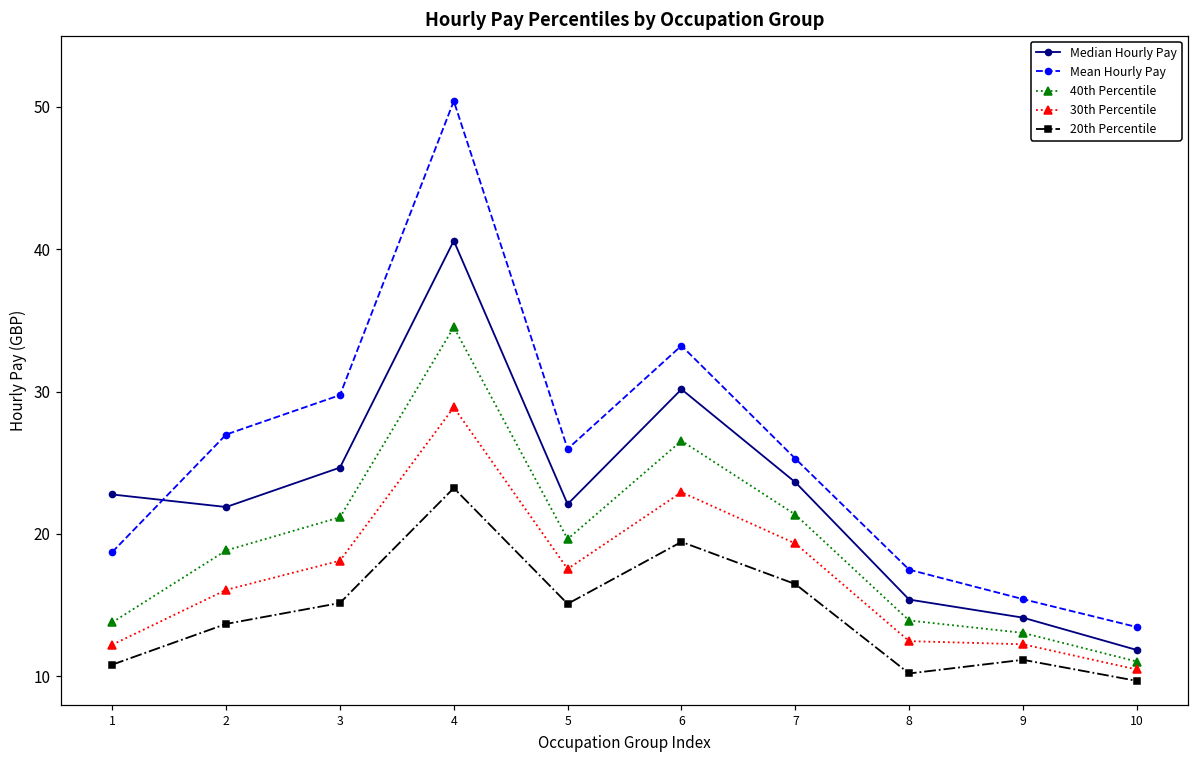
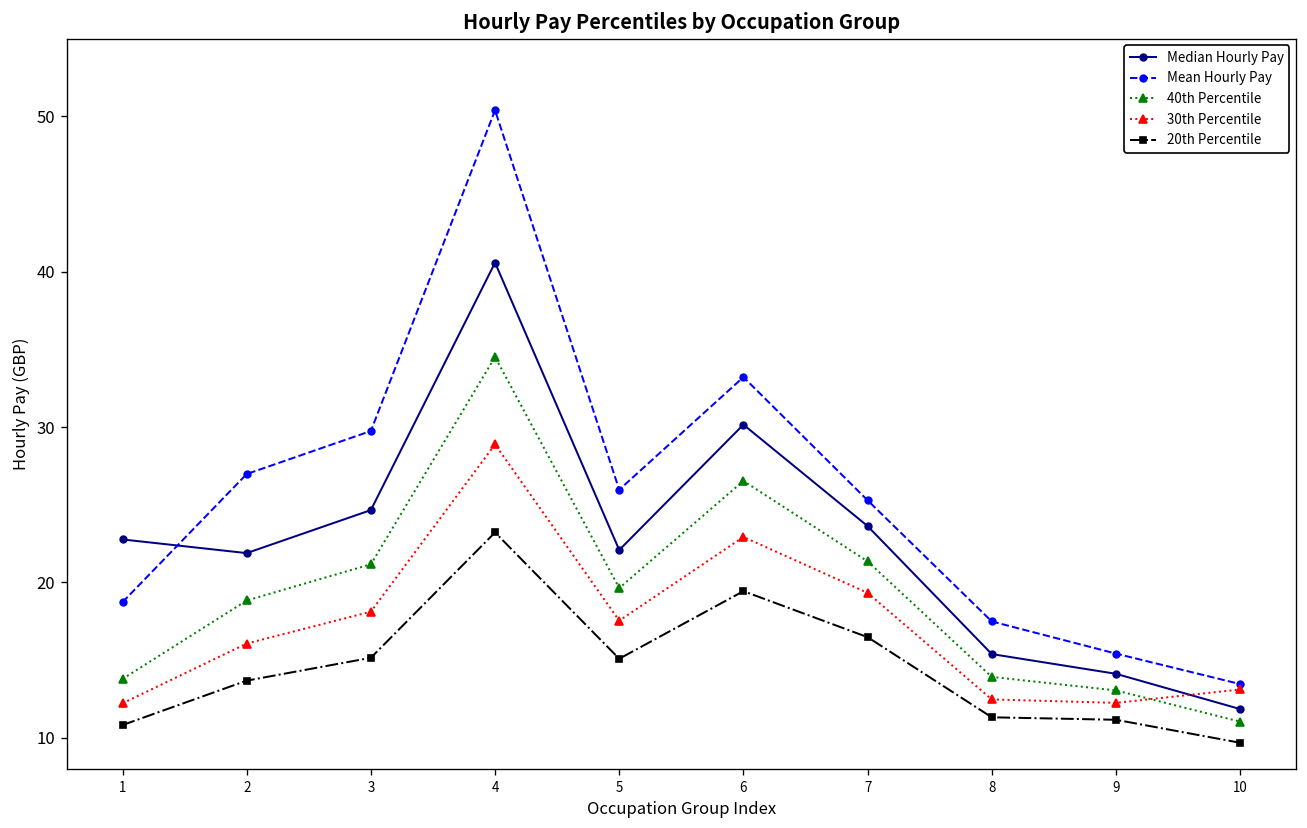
20th Percentile, 8: 10.2 -> 11.3
30th Percentile, 10: 10.5 -> 13.1
